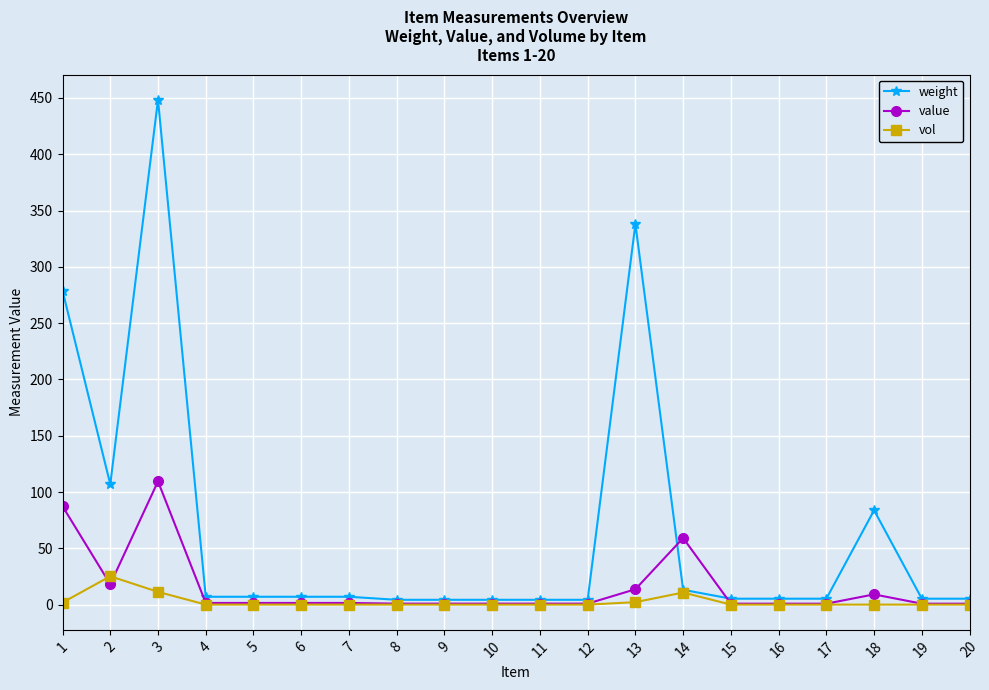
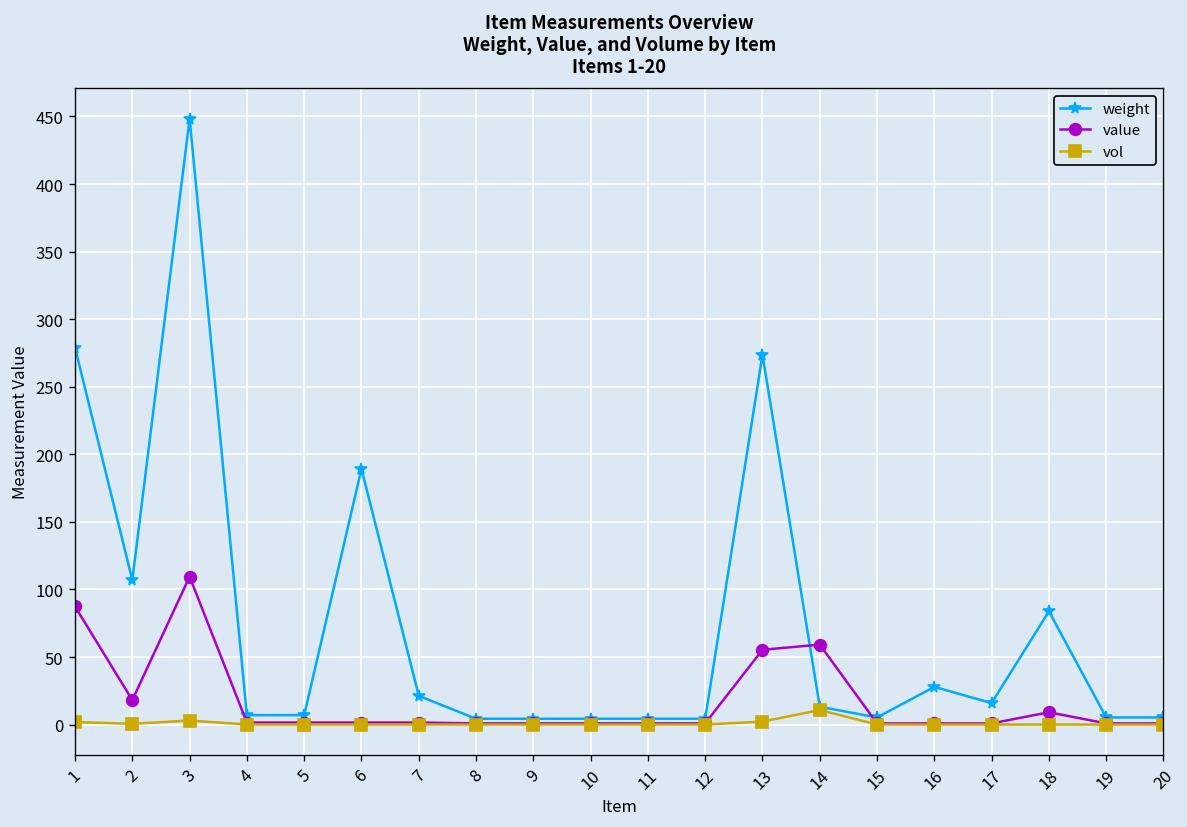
vol, 2: 25 -> 1
vol, 3: 11 -> 3
weight, 6: 7 -> 189
weight, 7: 7 -> 21
weight, 13: 338 -> 274
value, 13: 14 -> 55
weight, 16: 5 -> 28
weight, 17: 5 -> 16
